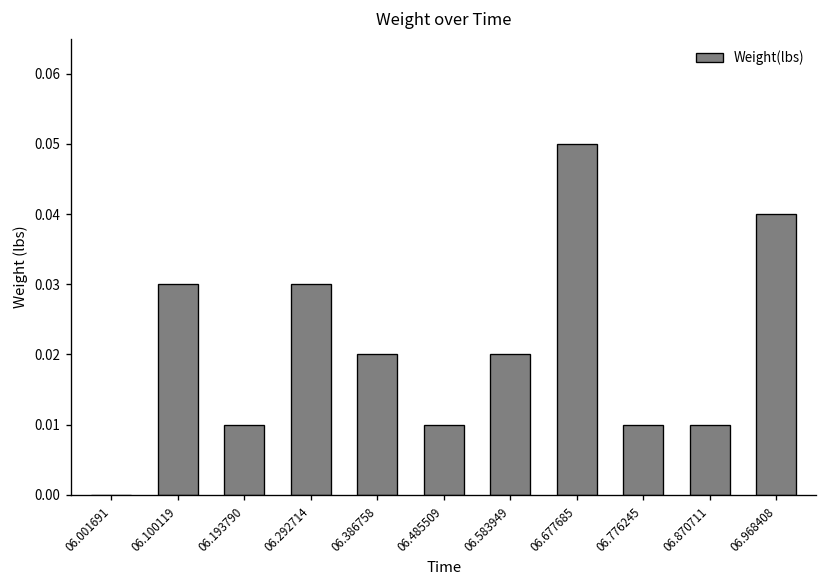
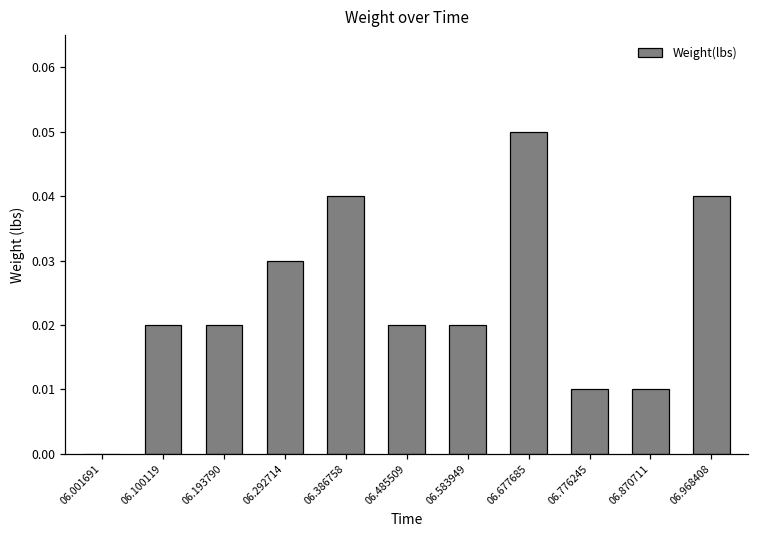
06.100119: 0.03 -> 0.02
06.193790: 0.01 -> 0.02
06.386758: 0.02 -> 0.04
06.485509: 0.01 -> 0.02
